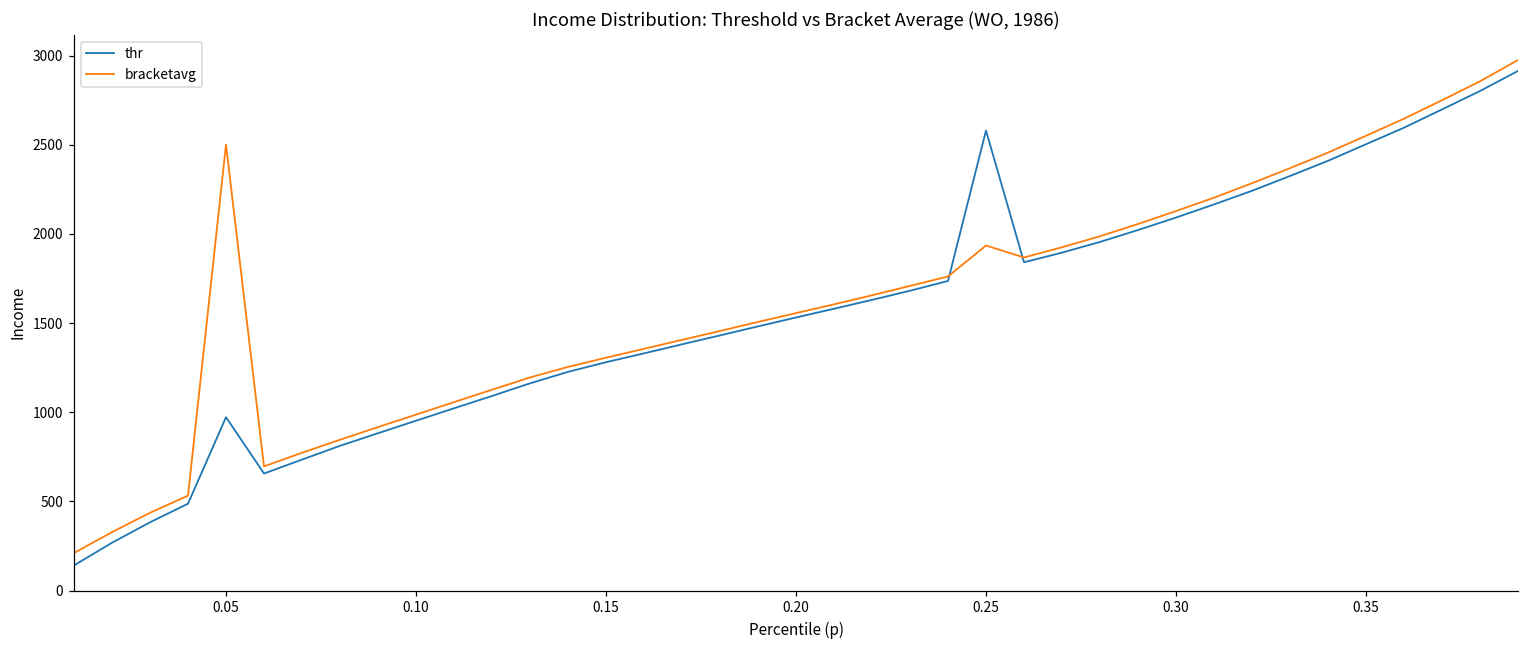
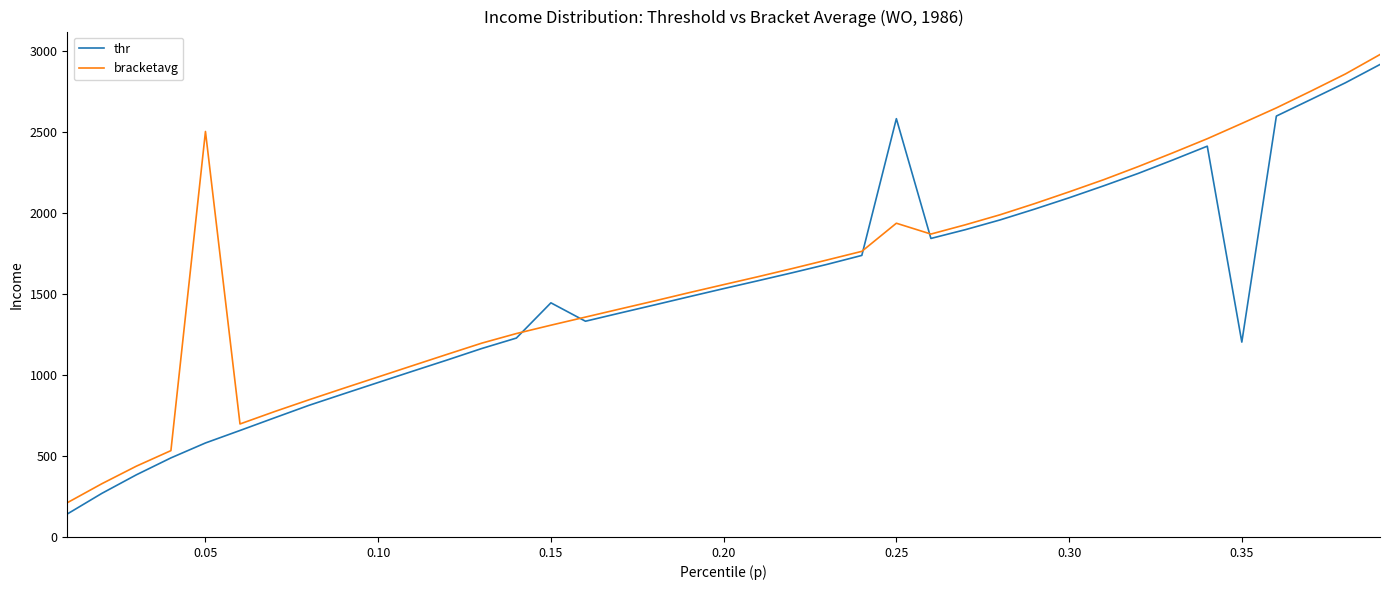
thr, 0.05: 970 -> 580
thr, 0.15: 1280 -> 1440
thr, 0.35: 2500 -> 1200
